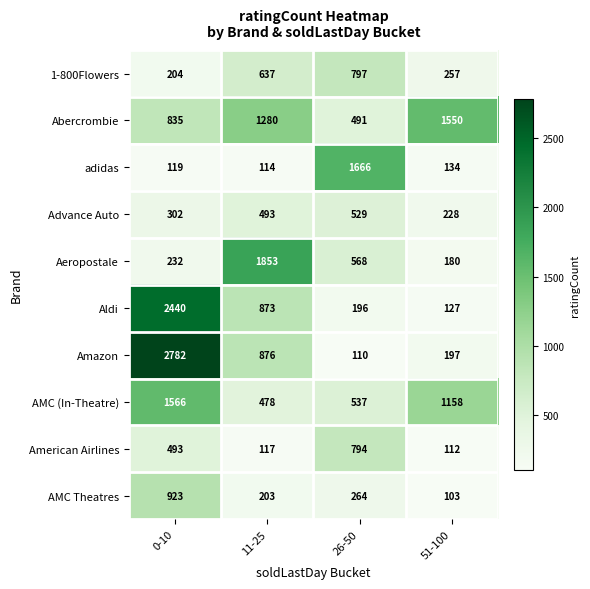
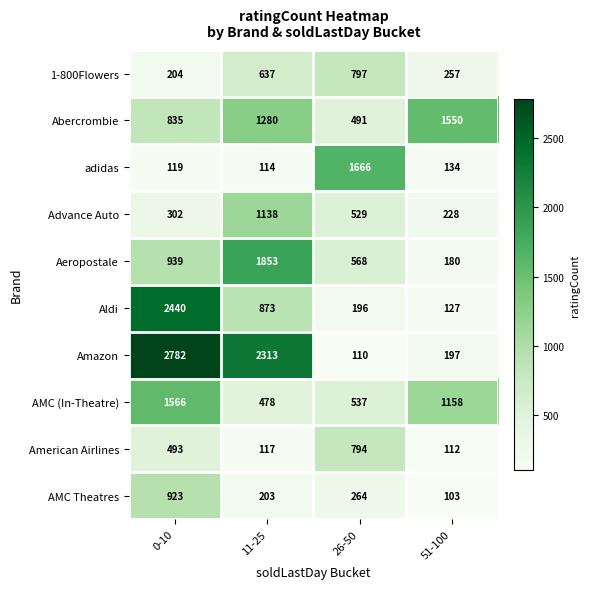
Advance Auto, 11-25: 493 -> 1138
Aeropostale, 0-10: 232 -> 939
Amazon, 11-25: 876 -> 2313
